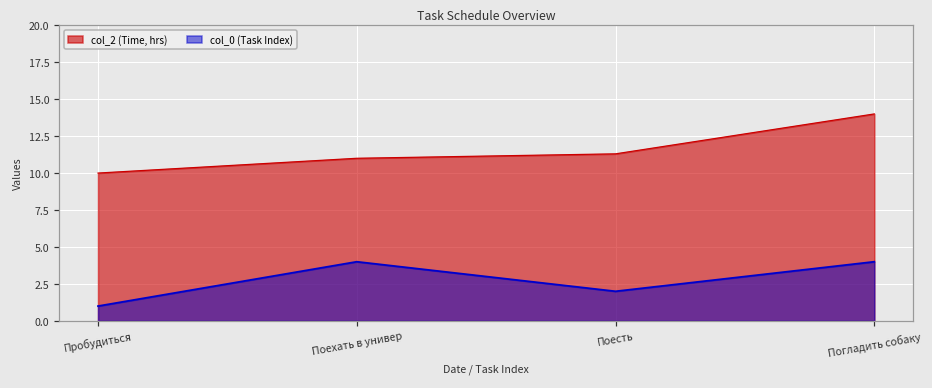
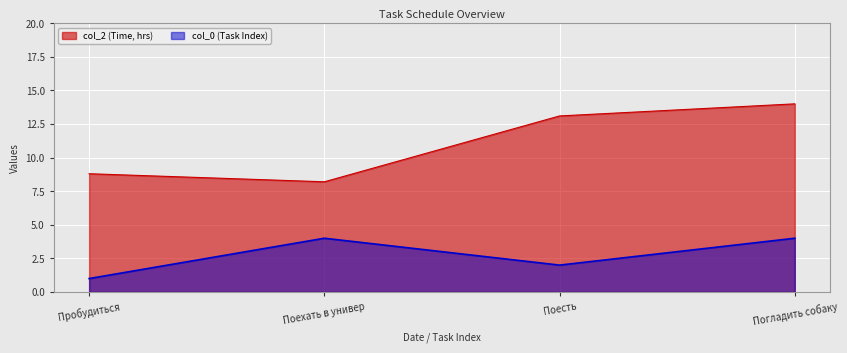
col_2 (Time, hrs), Пробудиться: 10.0 -> 8.8
col_2 (Time, hrs), Поехать в универ: 11.0 -> 8.2
col_2 (Time, hrs), Поесть: 11.3 -> 13.1
